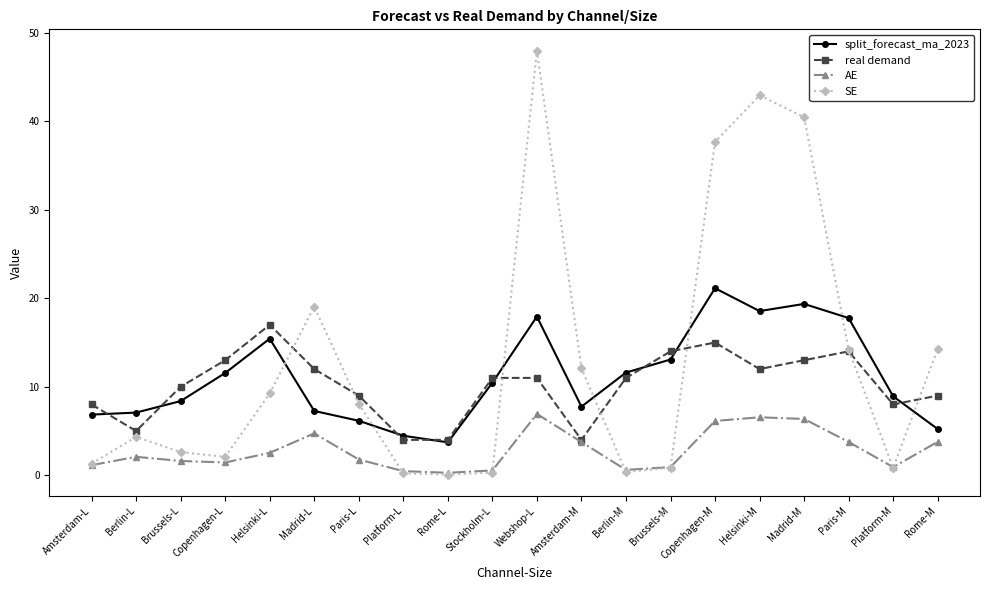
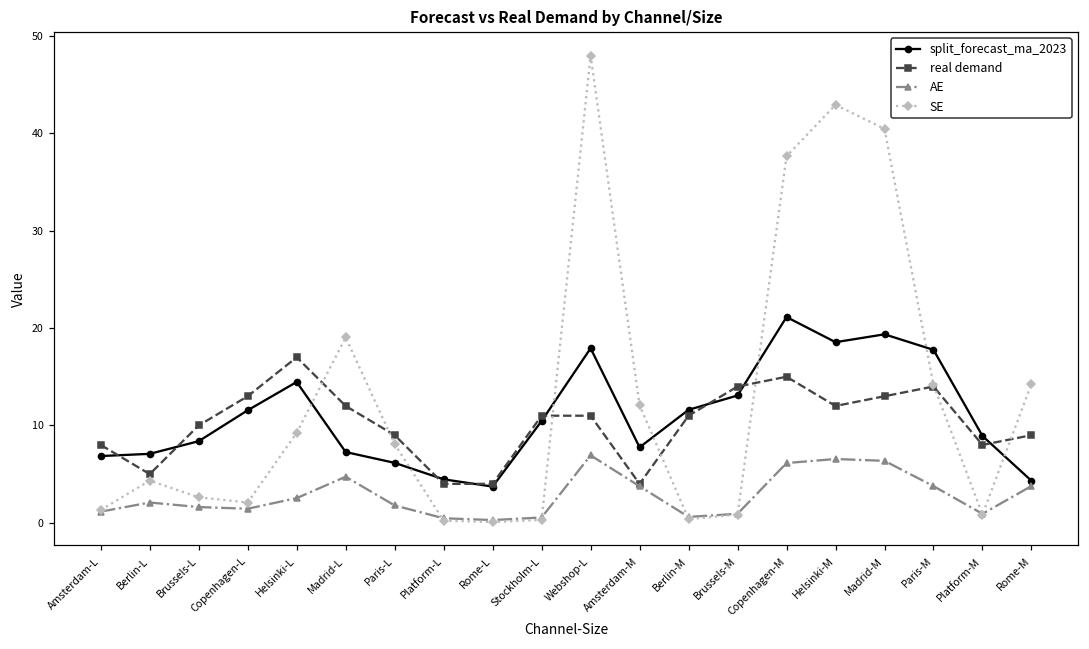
split_forecast_ma_2023, Helsinki-L: 15 -> 14
split_forecast_ma_2023, Rome-M: 5 -> 4
